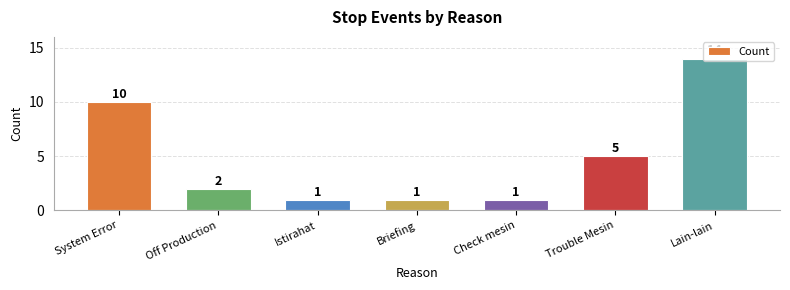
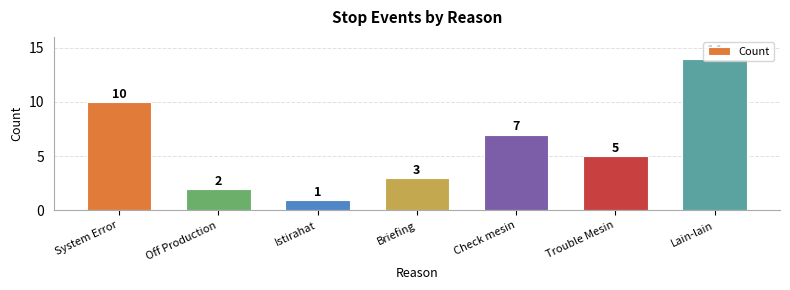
Briefing: 1 -> 3
Check mesin: 1 -> 7
